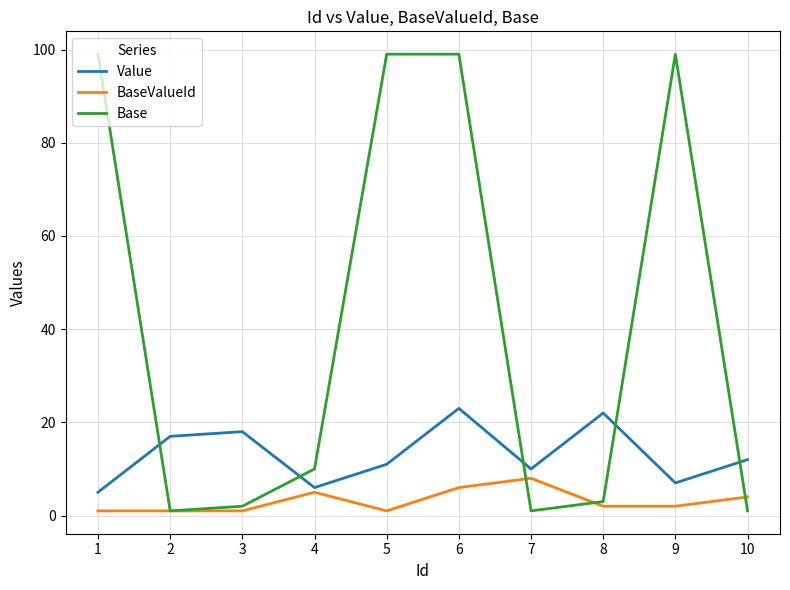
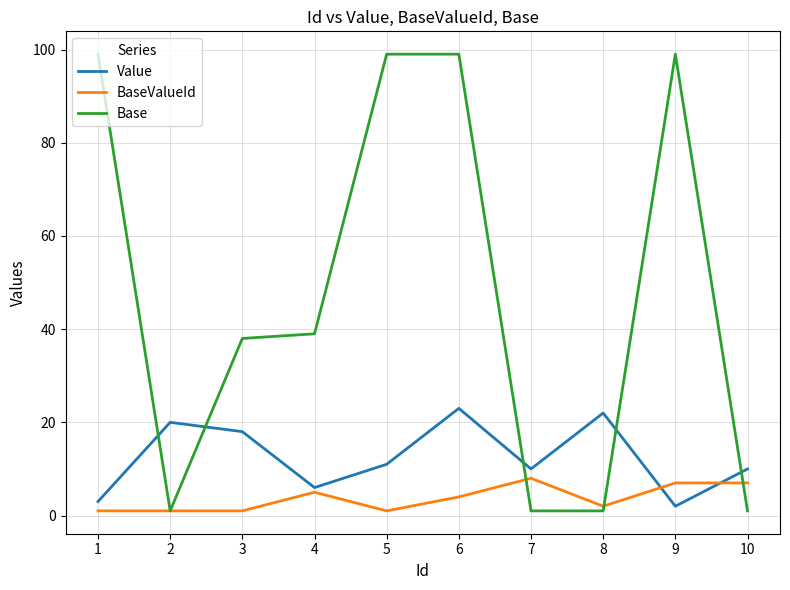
Value, 1: 5 -> 3
Value, 2: 17 -> 20
Base, 3: 2 -> 38
Base, 4: 10 -> 39
BaseValueId, 6: 6 -> 4
Base, 8: 3 -> 1
Value, 9: 7 -> 2
BaseValueId, 9: 2 -> 7
Value, 10: 12 -> 10
BaseValueId, 10: 4 -> 7
